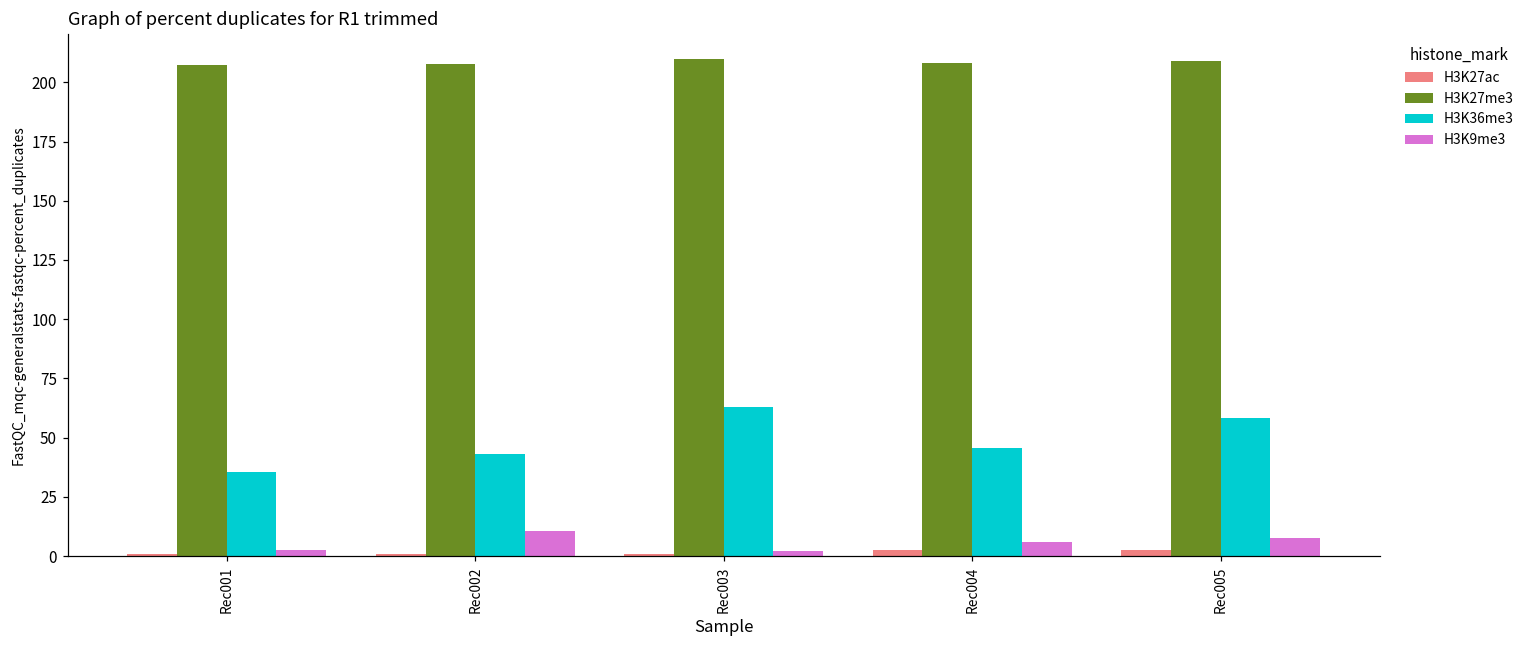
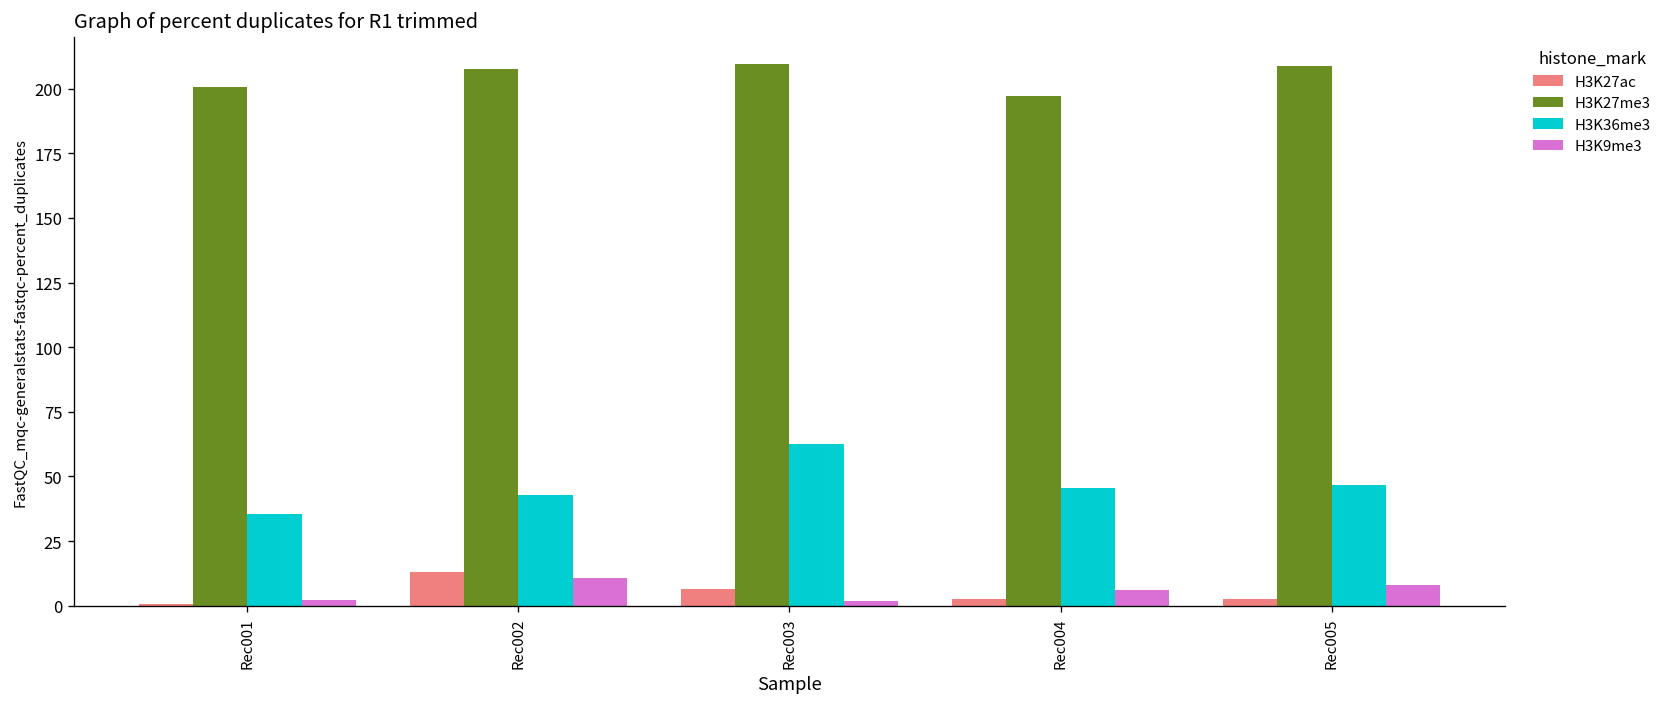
H3K27me3, Rec001: 207 -> 201
H3K27ac, Rec002: 1 -> 13
H3K27ac, Rec003: 1 -> 6
H3K27me3, Rec004: 208 -> 197
H3K36me3, Rec005: 58 -> 47
